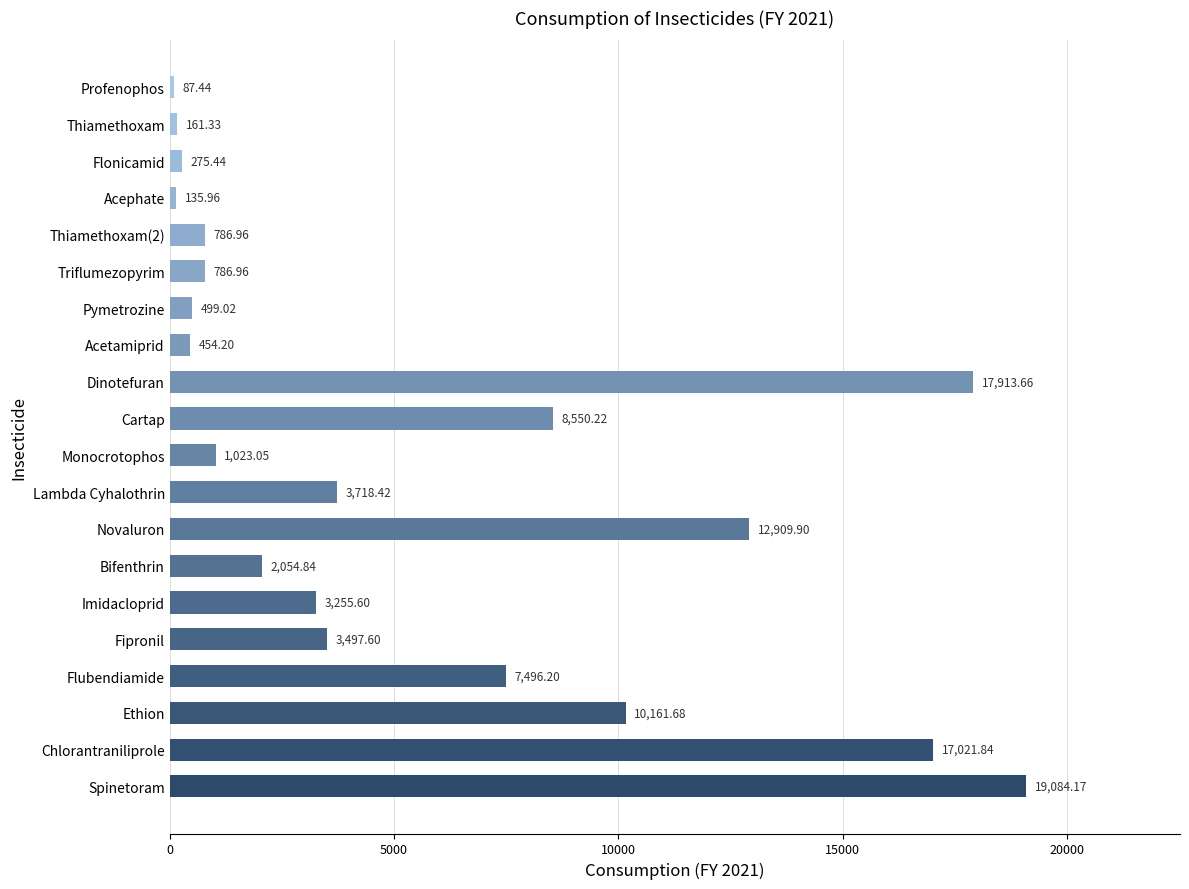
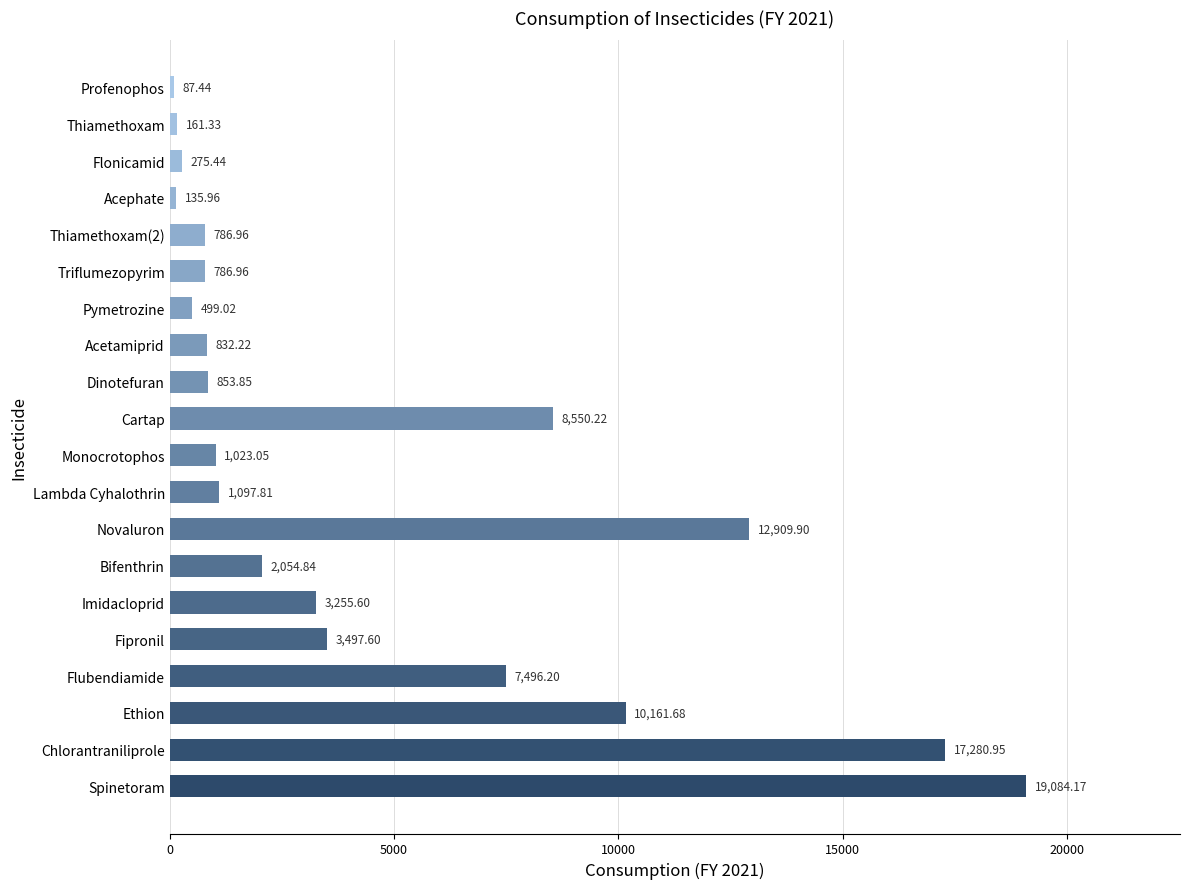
Acetamiprid: 454.20 -> 832.22
Dinotefuran: 17,913.66 -> 853.85
Lambda Cyhalothrin: 3,718.42 -> 1,097.81
Chlorantraniliprole: 17,021.84 -> 17,280.95
